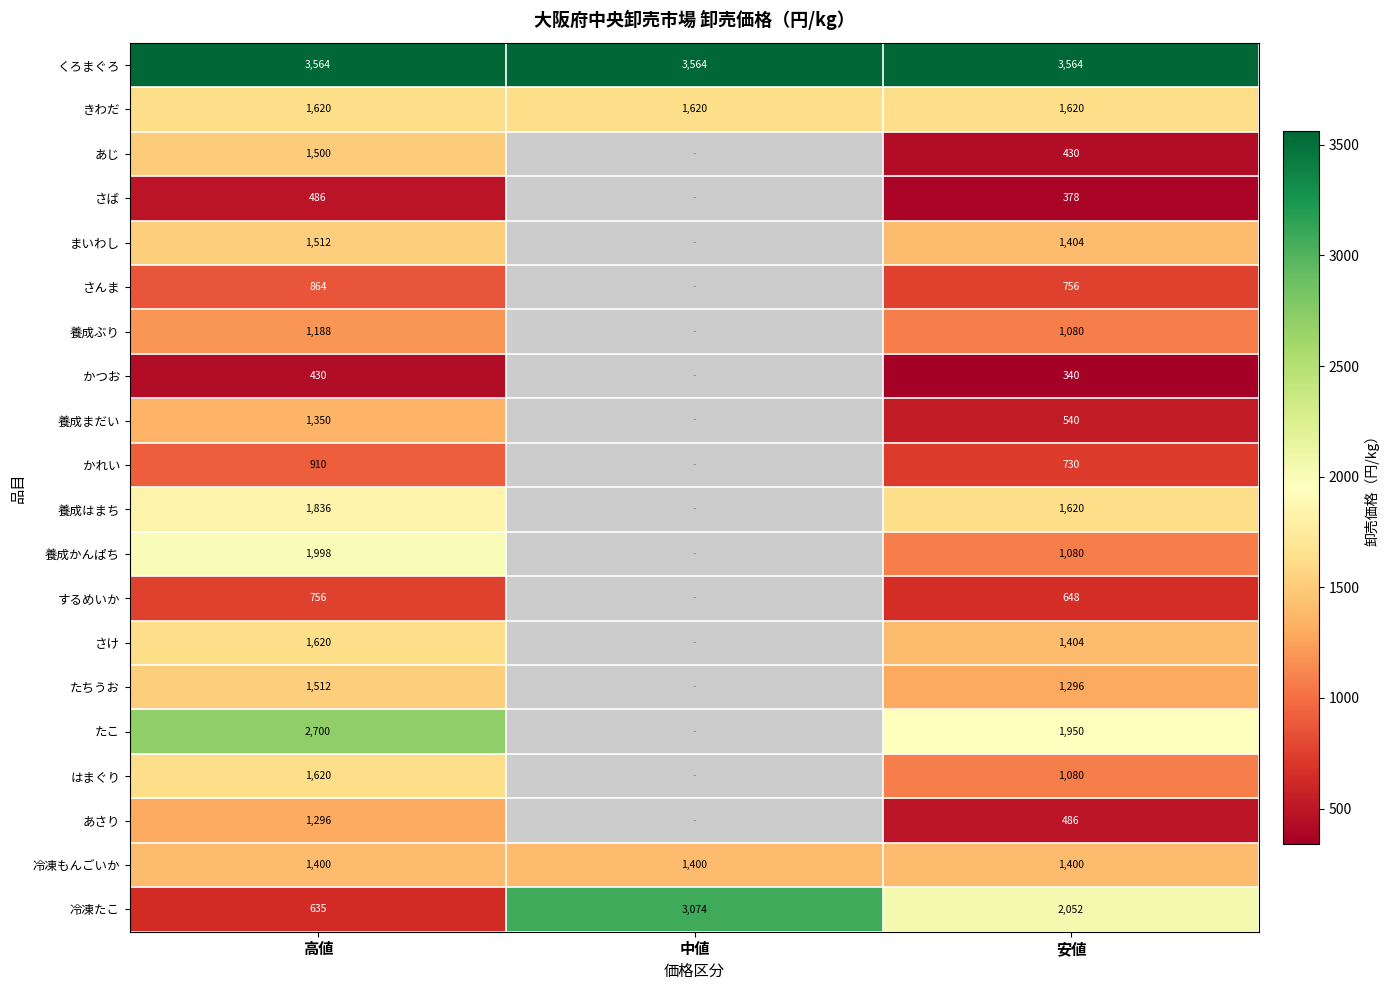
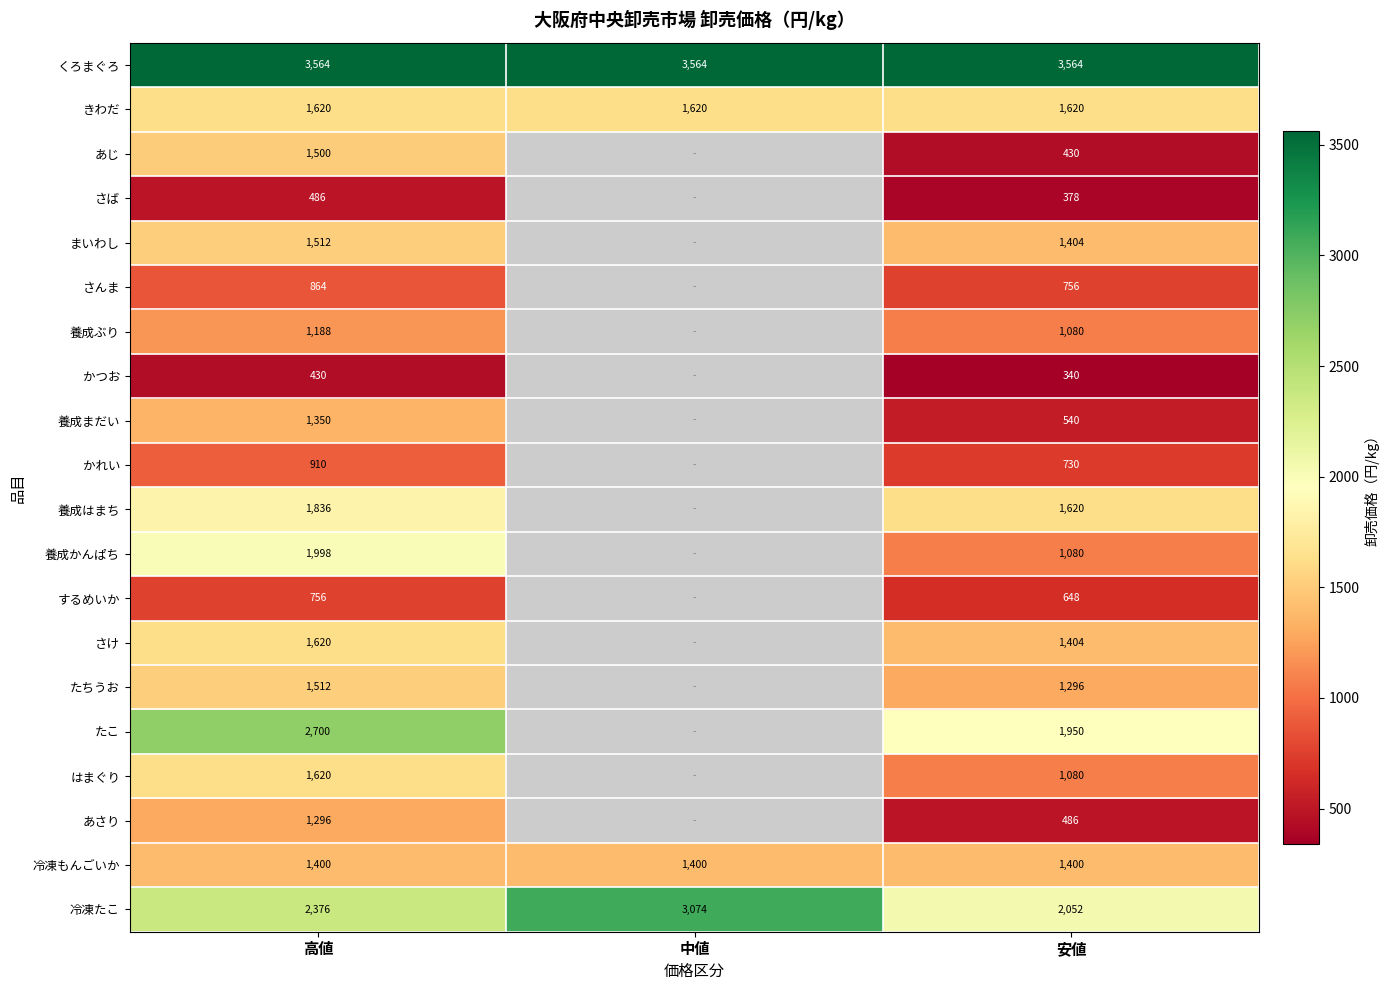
冷凍たこ, 高値: 635 -> 2,376
